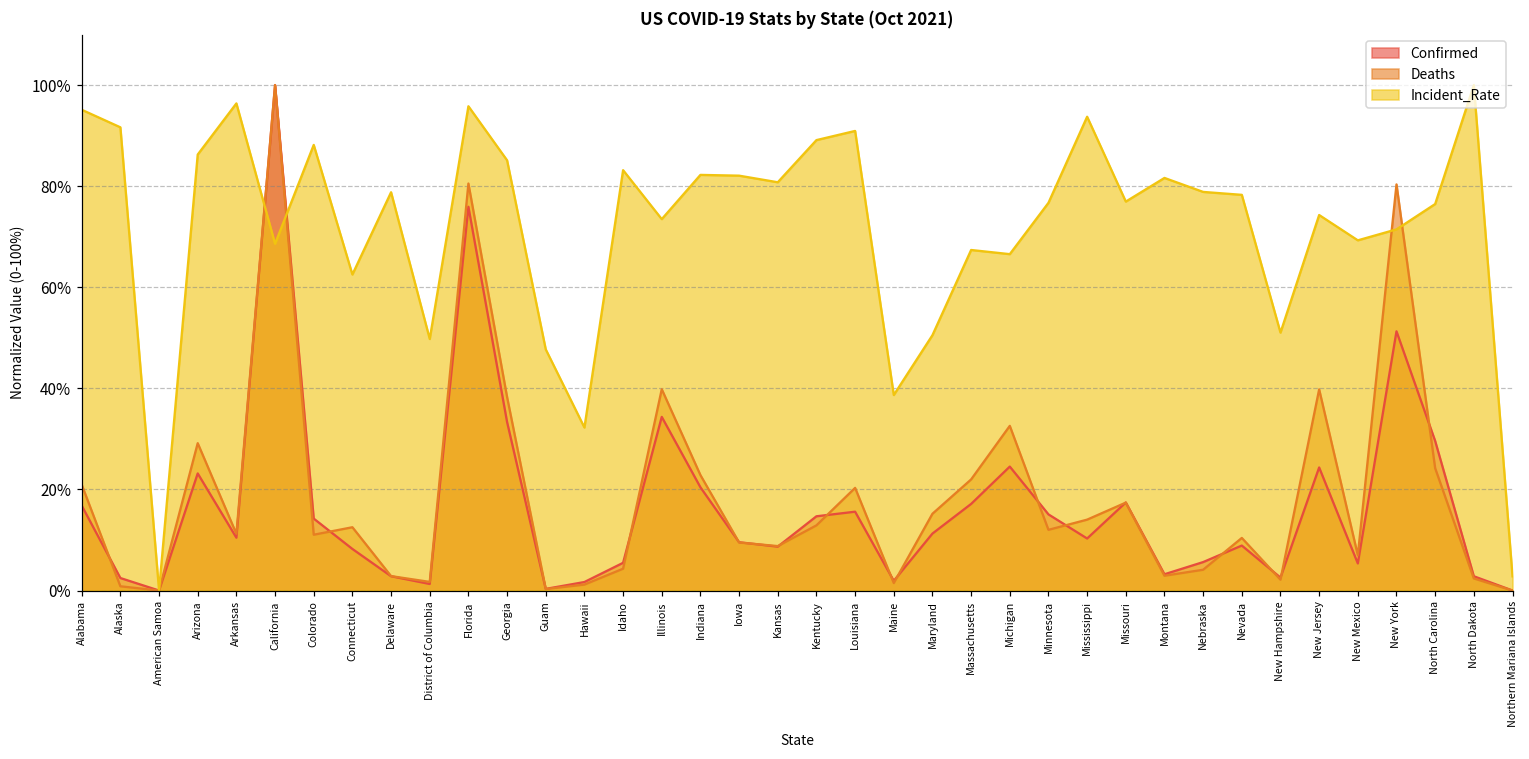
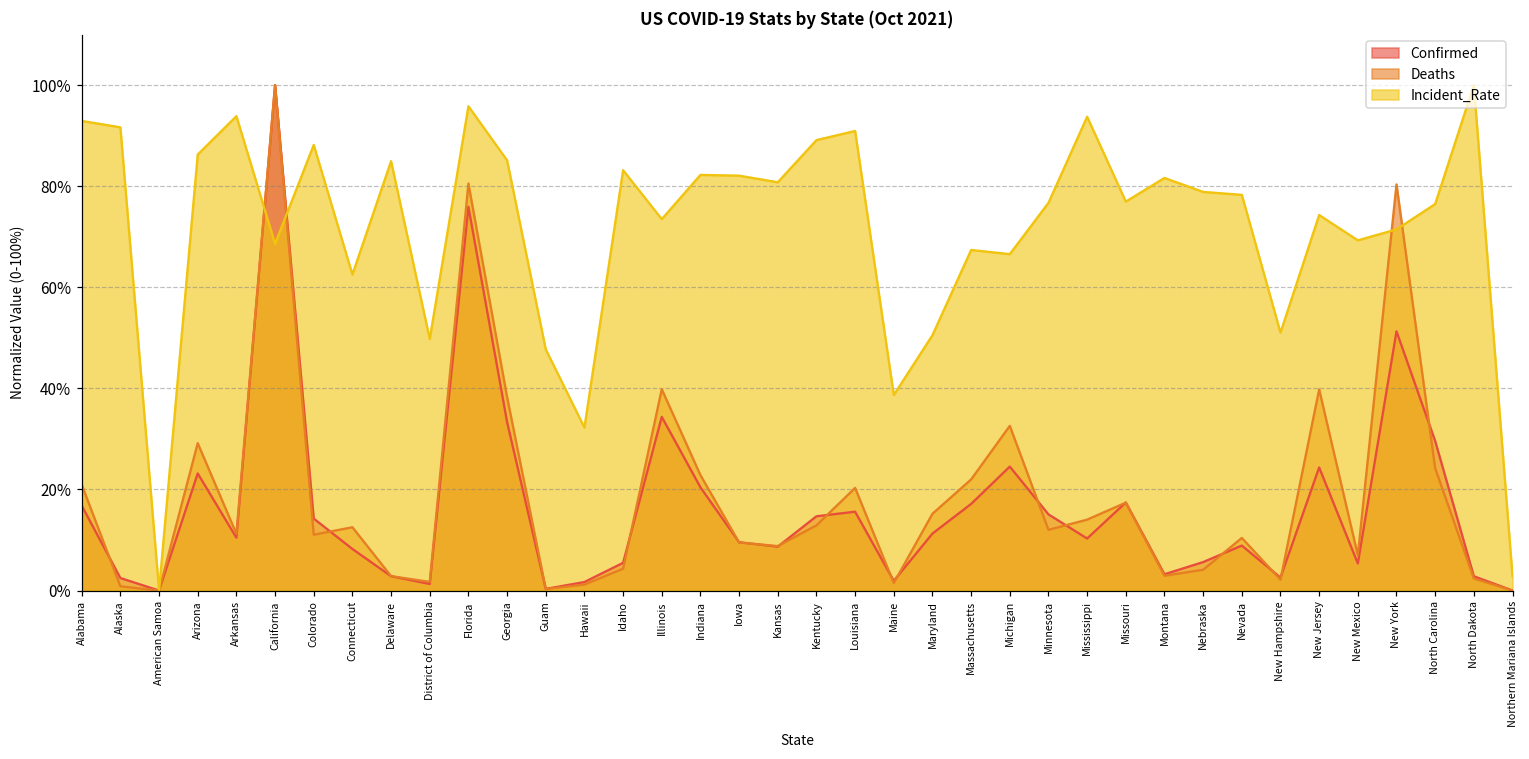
Incident_Rate, Alabama: 95% -> 93%
Incident_Rate, Arkansas: 96% -> 94%
Incident_Rate, Delaware: 79% -> 85%
